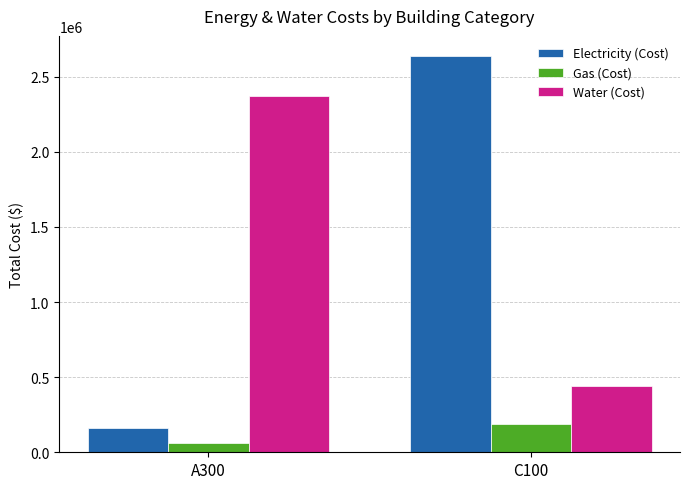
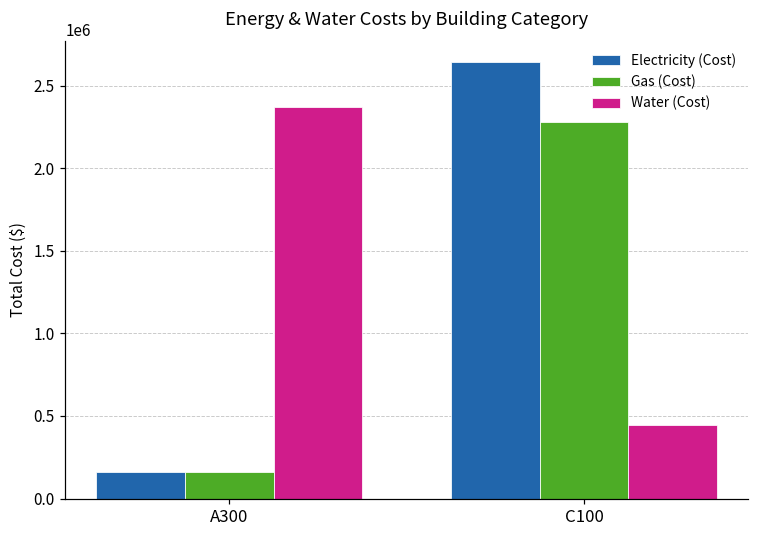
Gas (Cost), A300: 60000 -> 160000
Gas (Cost), C100: 190000 -> 2280000
